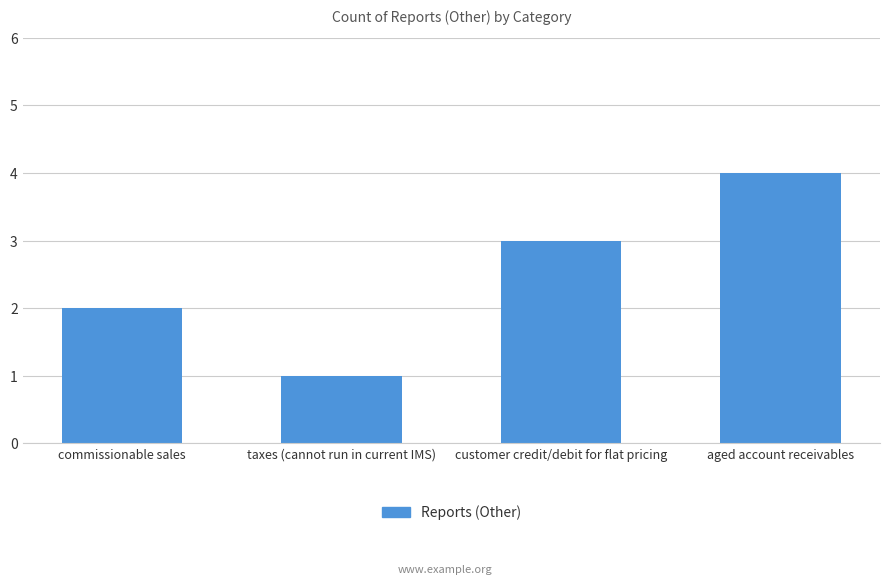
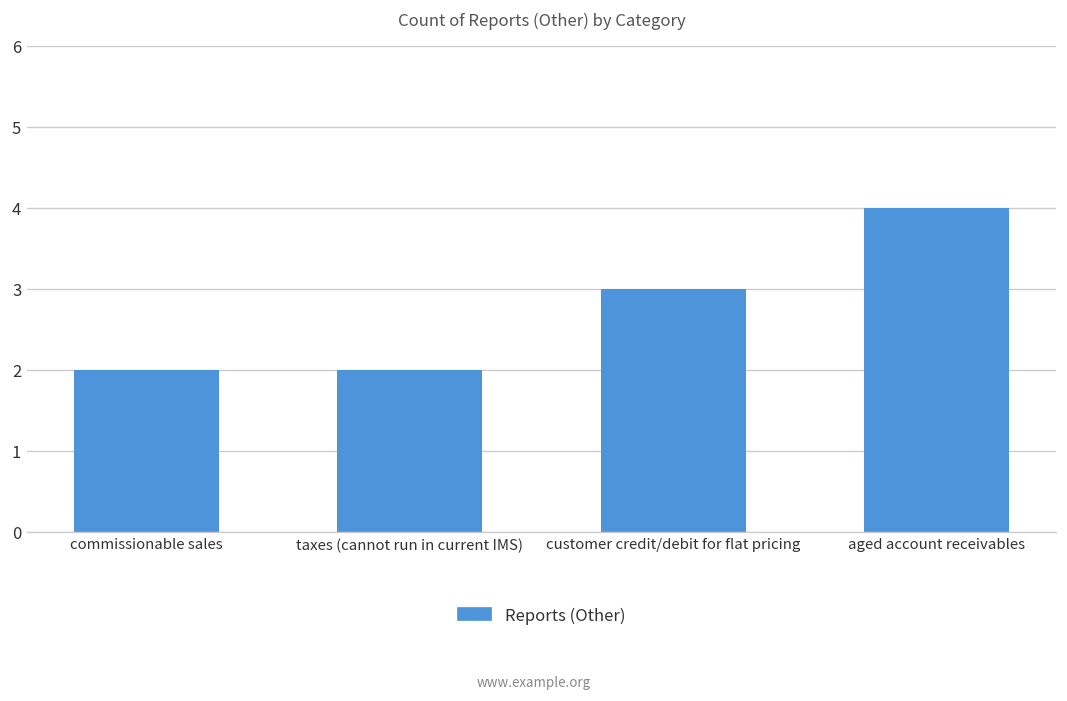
taxes (cannot run in current IMS): 1 -> 2
